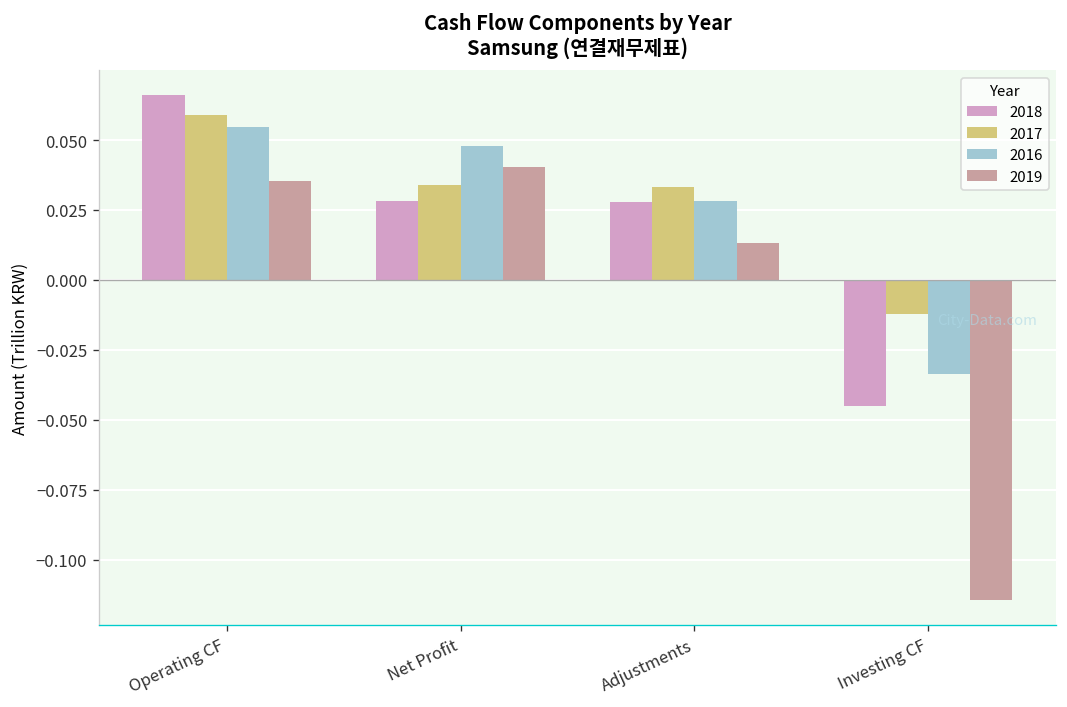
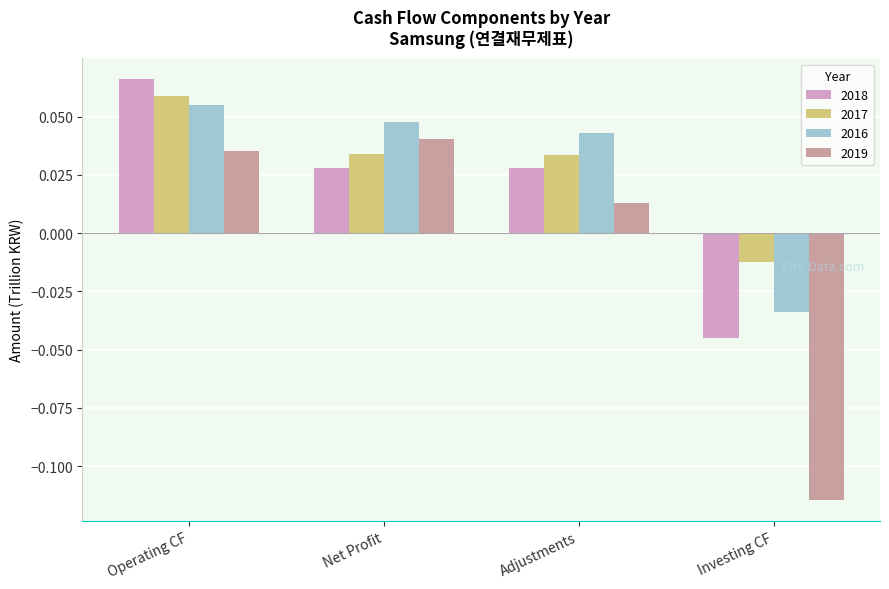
2016, Adjustments: 0.028 -> 0.043
